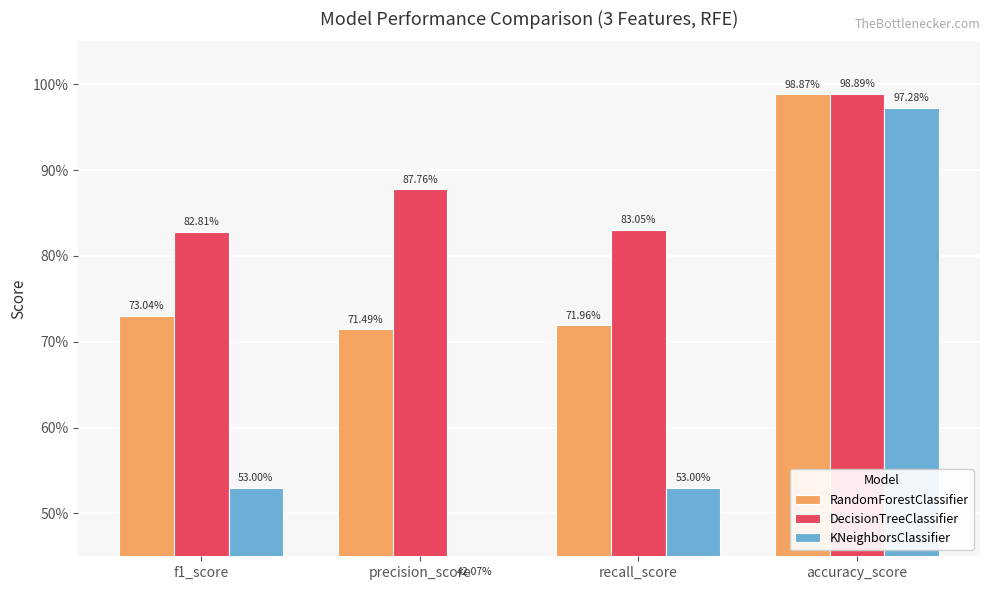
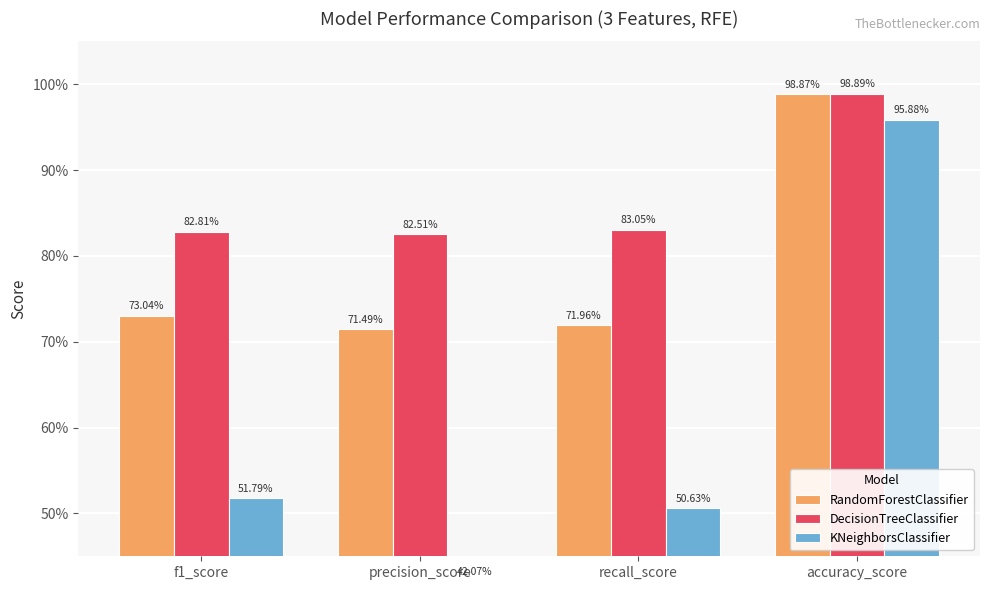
KNeighborsClassifier, f1_score: 53.00% -> 51.79%
DecisionTreeClassifier, precision_score: 87.76% -> 82.51%
KNeighborsClassifier, recall_score: 53.00% -> 50.63%
KNeighborsClassifier, accuracy_score: 97.28% -> 95.88%
